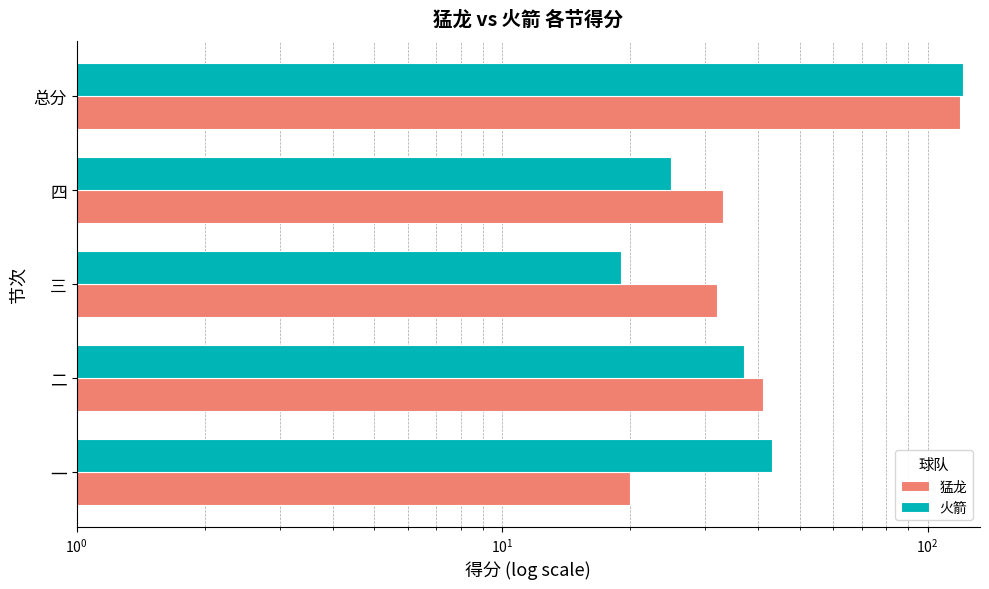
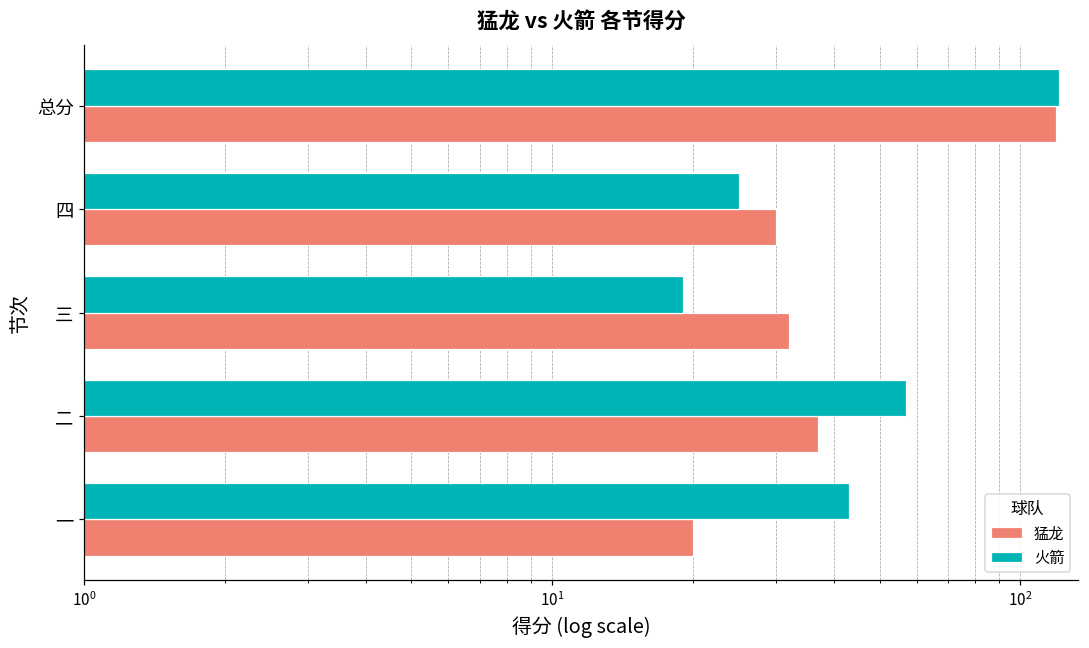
猛龙, 四: 33 -> 30
火箭, 二: 37 -> 57
猛龙, 二: 41 -> 37
